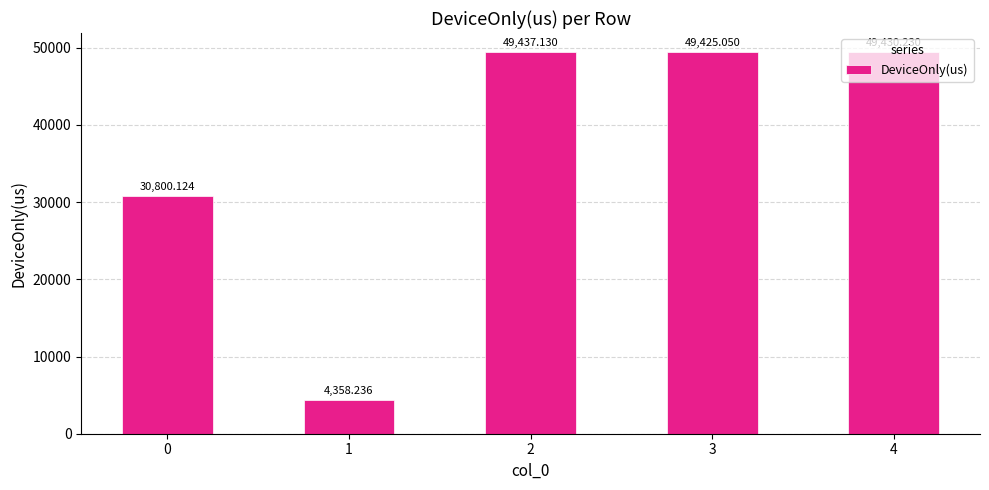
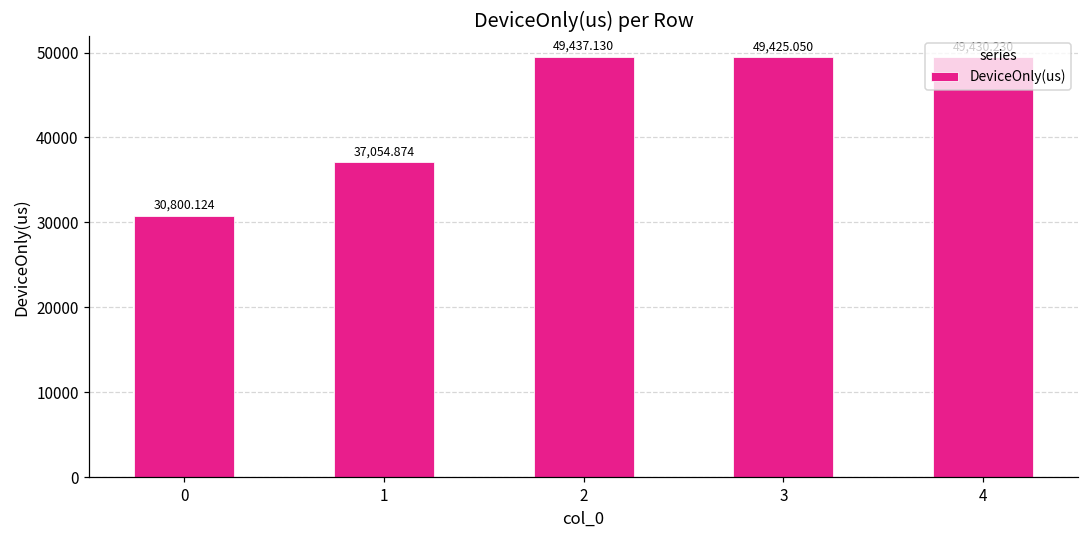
1: 4,358.236 -> 37,054.874
